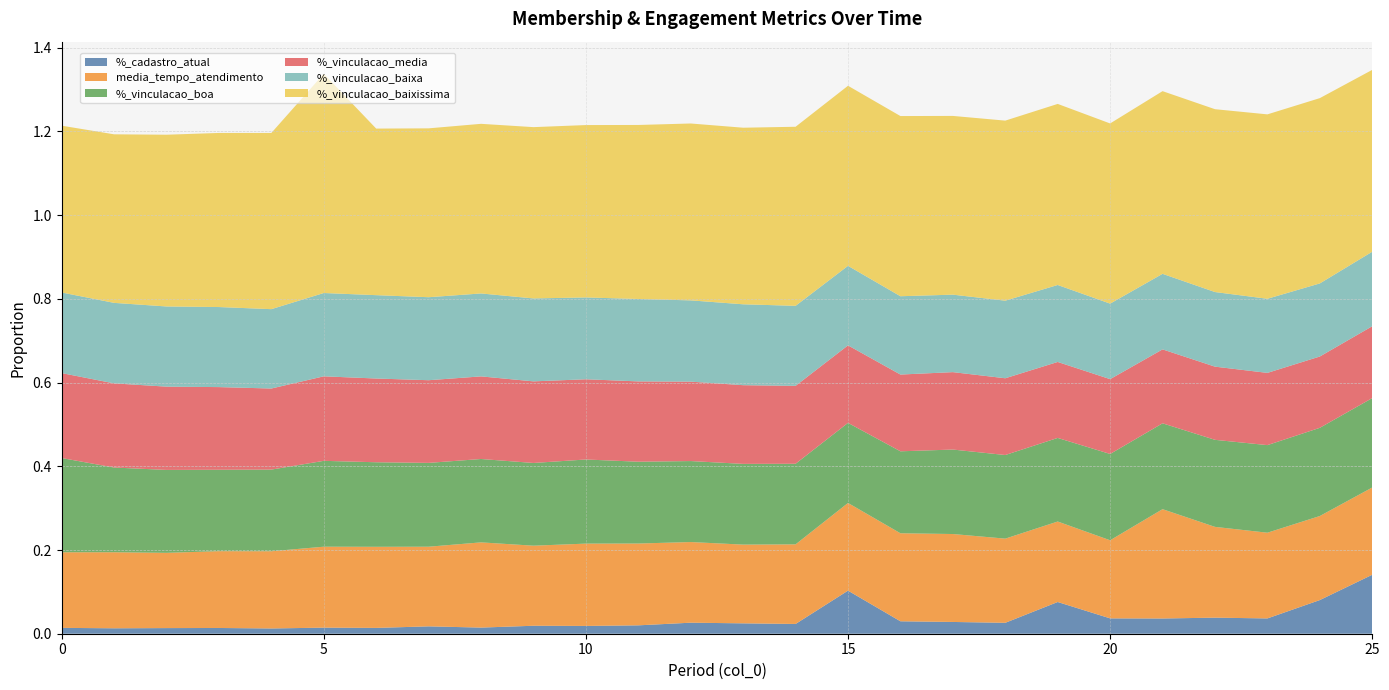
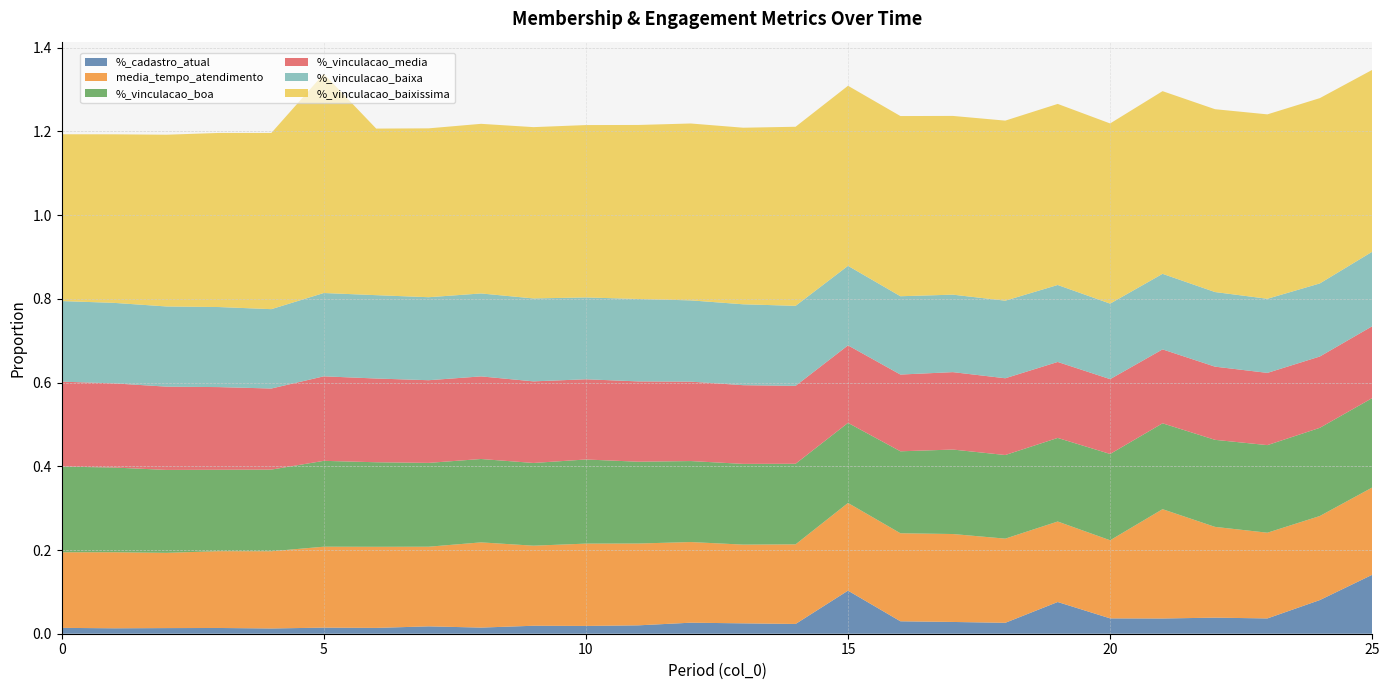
%_vinculacao_boa, 0: 0.23 -> 0.20
